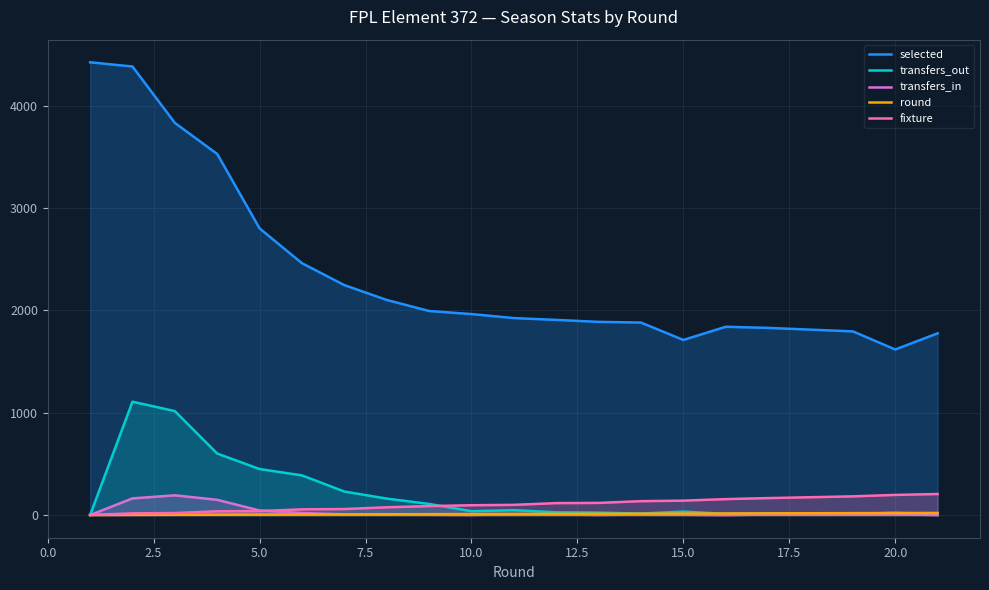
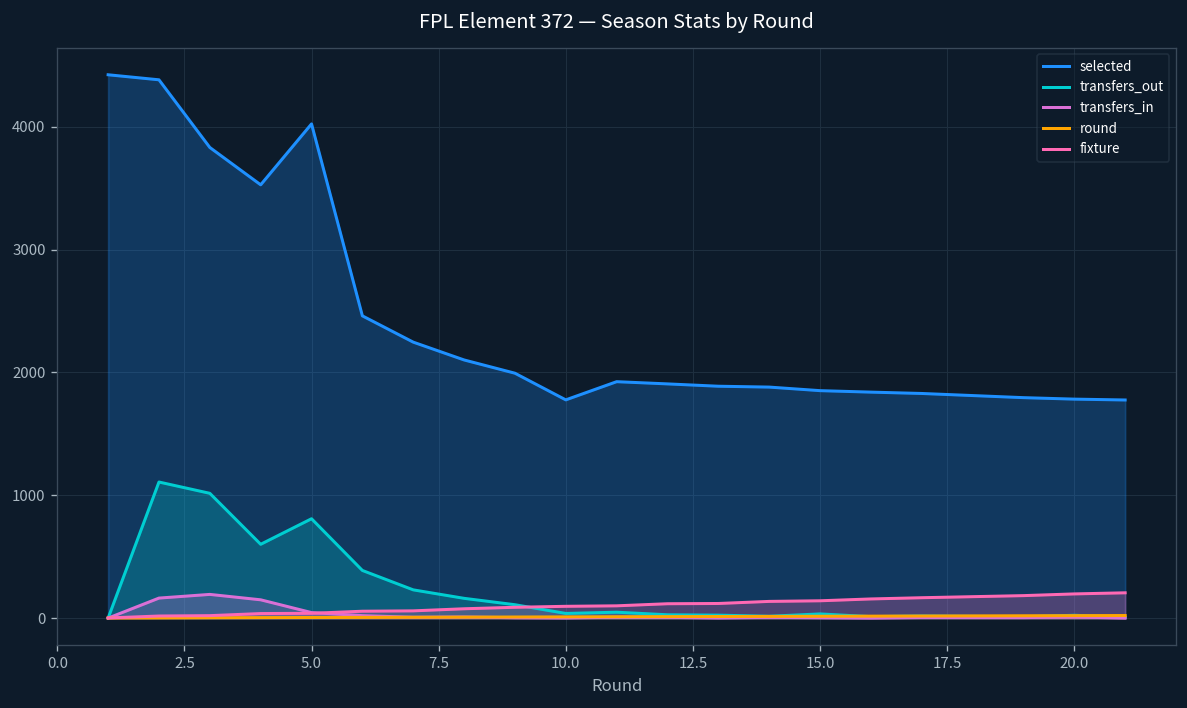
selected, 5.0: 2800 -> 4020
transfers_out, 5.0: 450 -> 810
selected, 10.0: 1960 -> 1780
selected, 15.0: 1710 -> 1850
selected, 20.0: 1620 -> 1780
